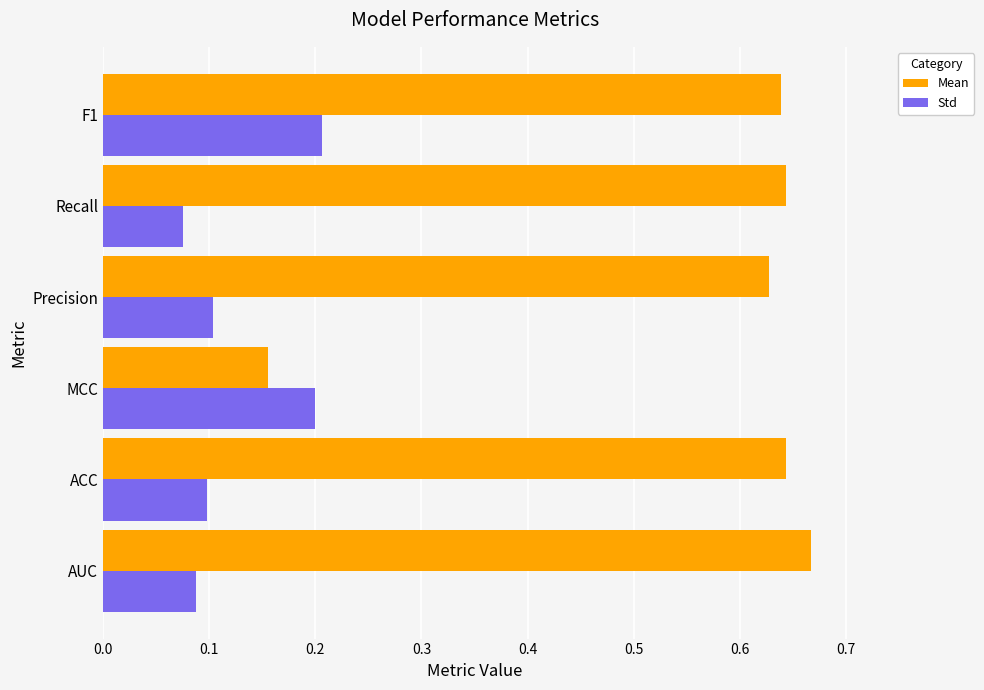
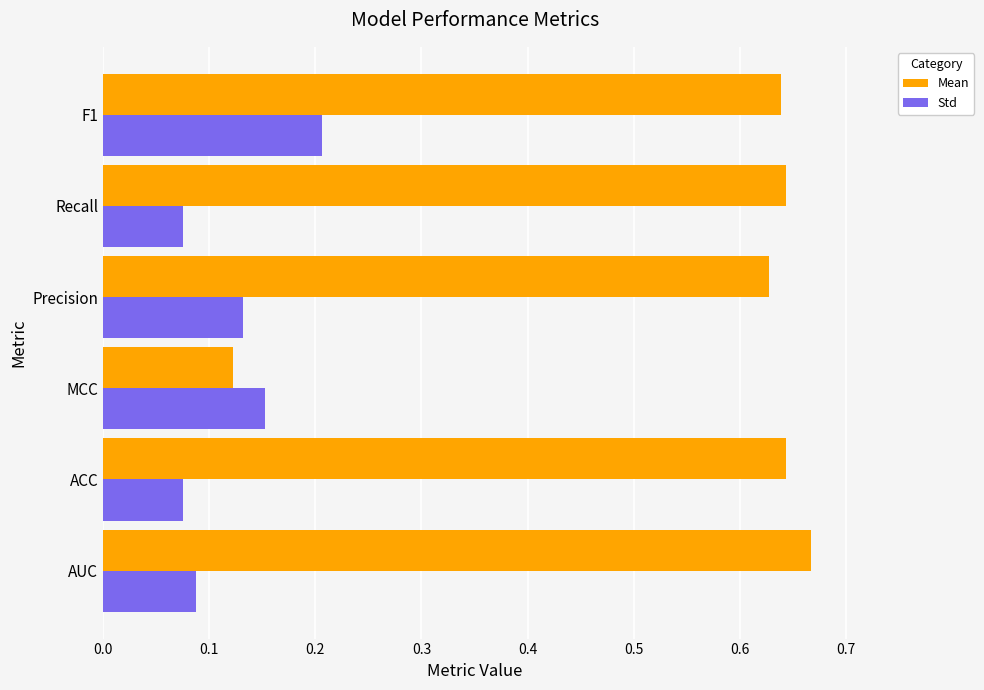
Std, Precision: 0.103 -> 0.132
Mean, MCC: 0.155 -> 0.122
Std, MCC: 0.200 -> 0.152
Std, ACC: 0.098 -> 0.075
